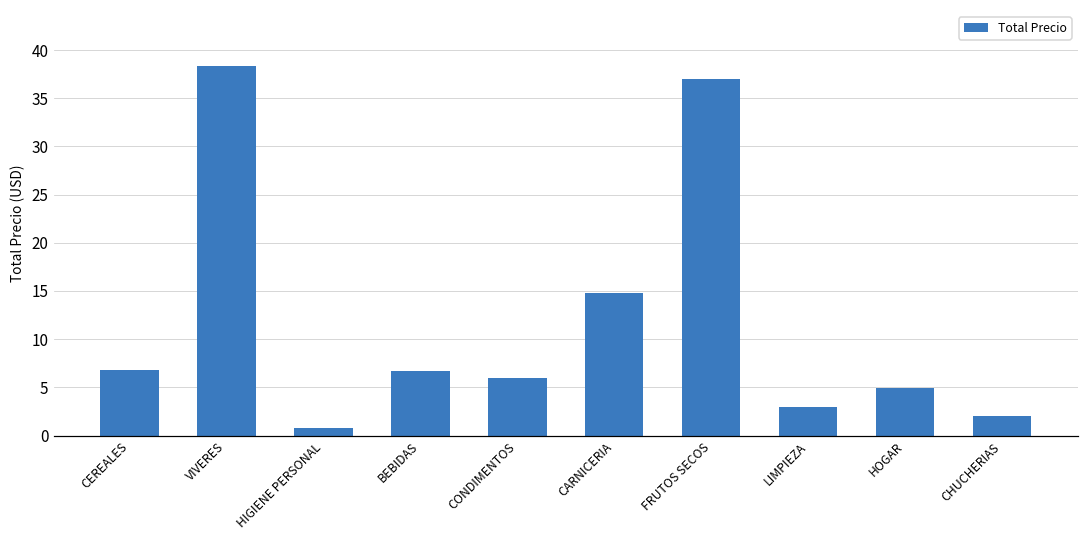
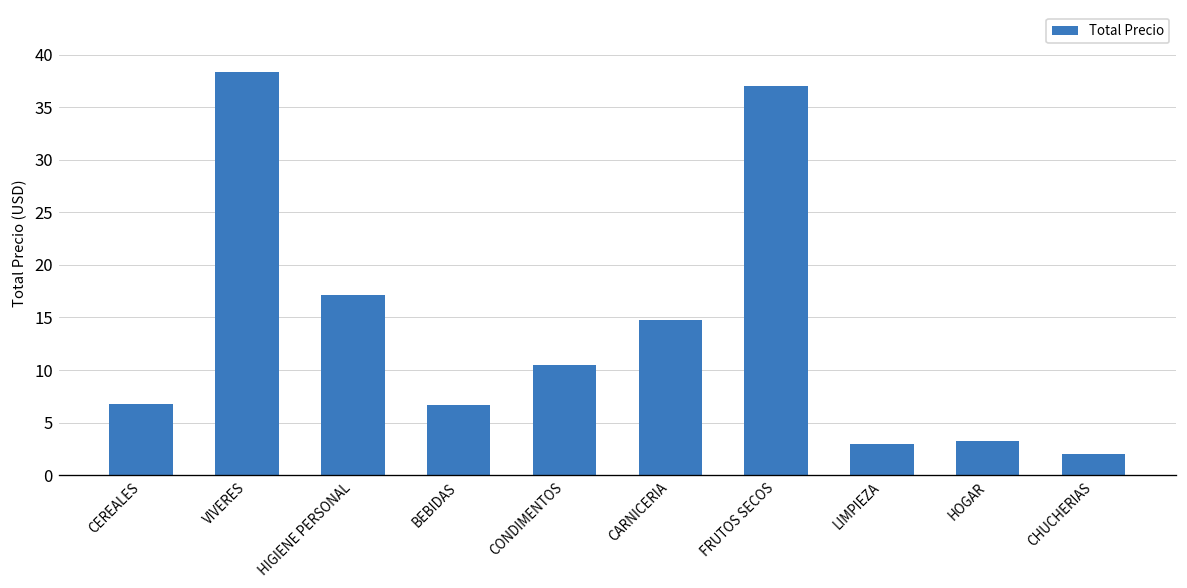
HIGIENE PERSONAL: 1 -> 17
CONDIMENTOS: 6 -> 11
HOGAR: 5 -> 3
